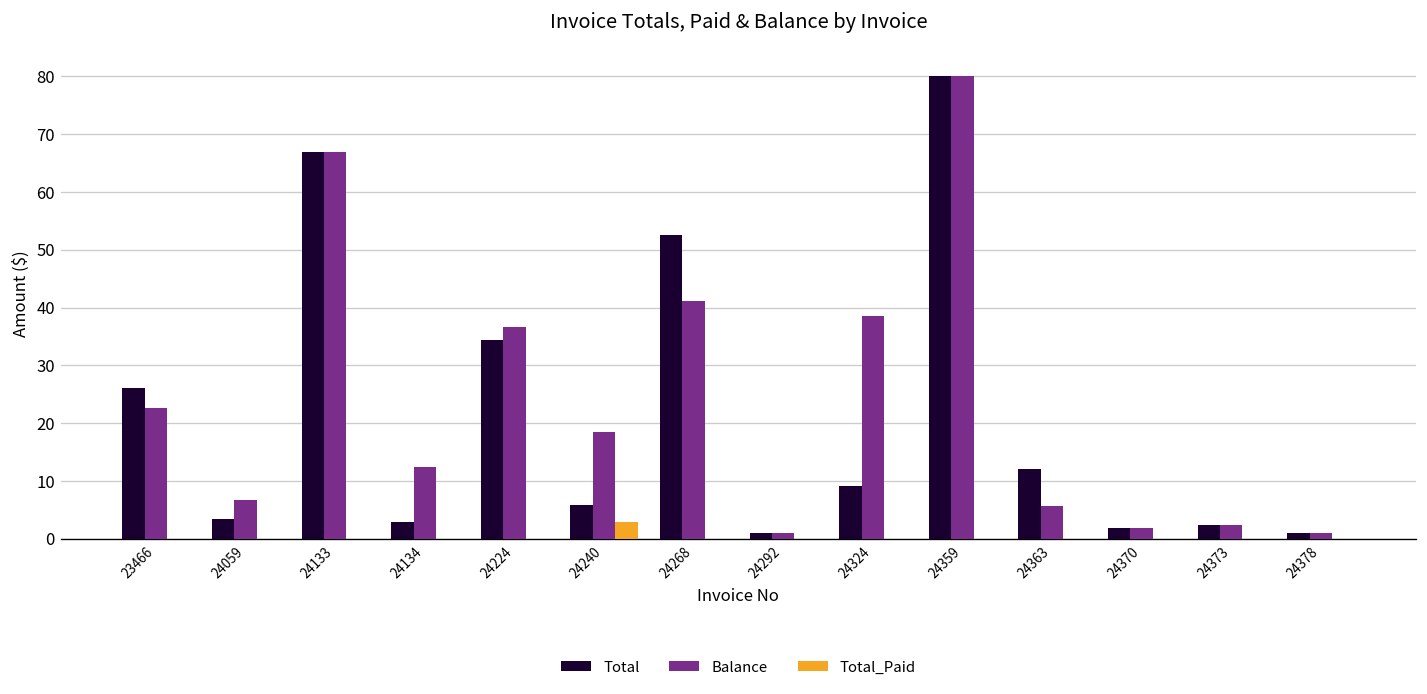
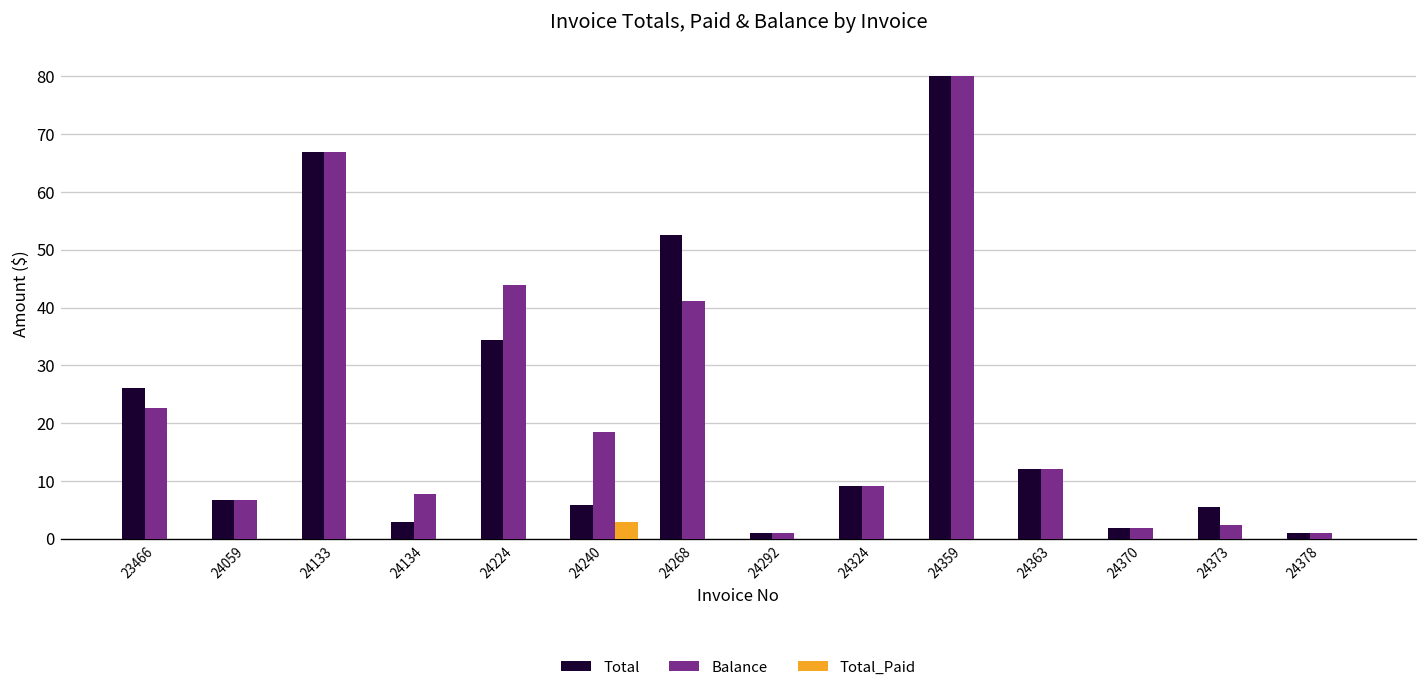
Total, 24059: 3 -> 7
Balance, 24134: 12 -> 8
Balance, 24224: 37 -> 44
Balance, 24324: 39 -> 9
Balance, 24363: 6 -> 12
Total, 24373: 2 -> 5
